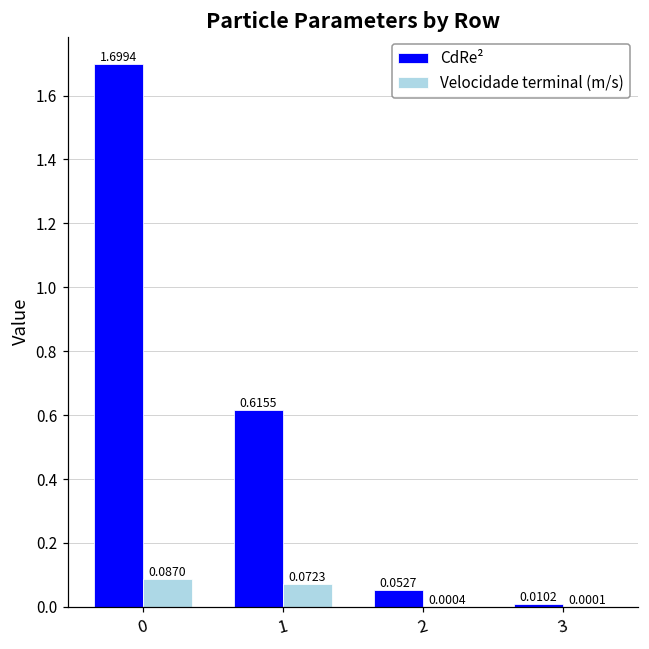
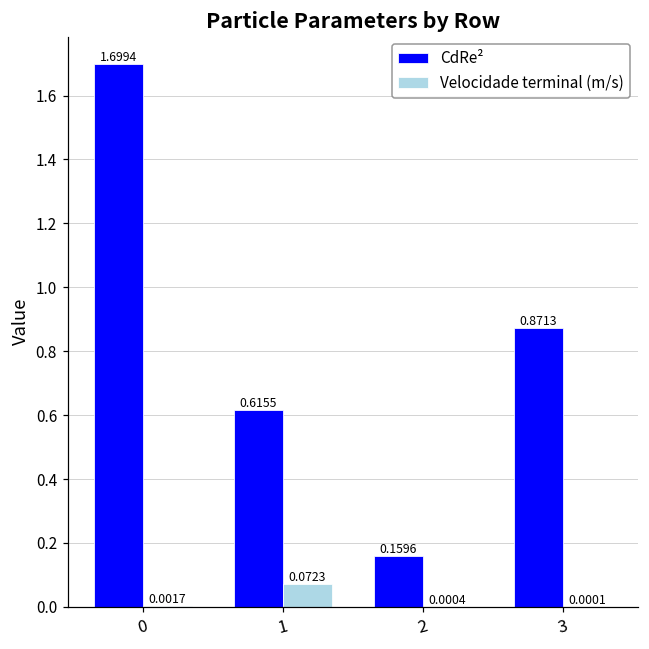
Velocidade terminal (m/s), 0: 0.0870 -> 0.0017
CdRe², 2: 0.0527 -> 0.1596
CdRe², 3: 0.0102 -> 0.8713
